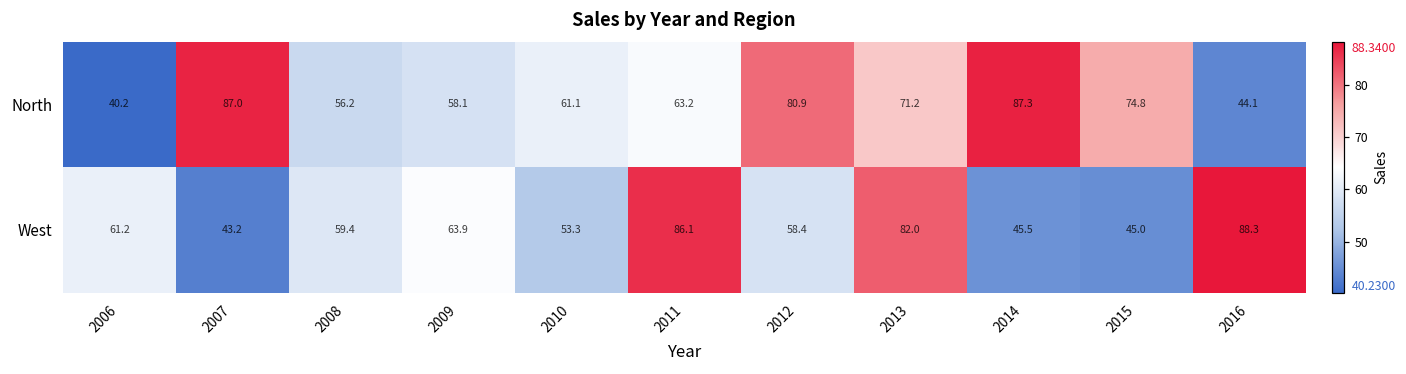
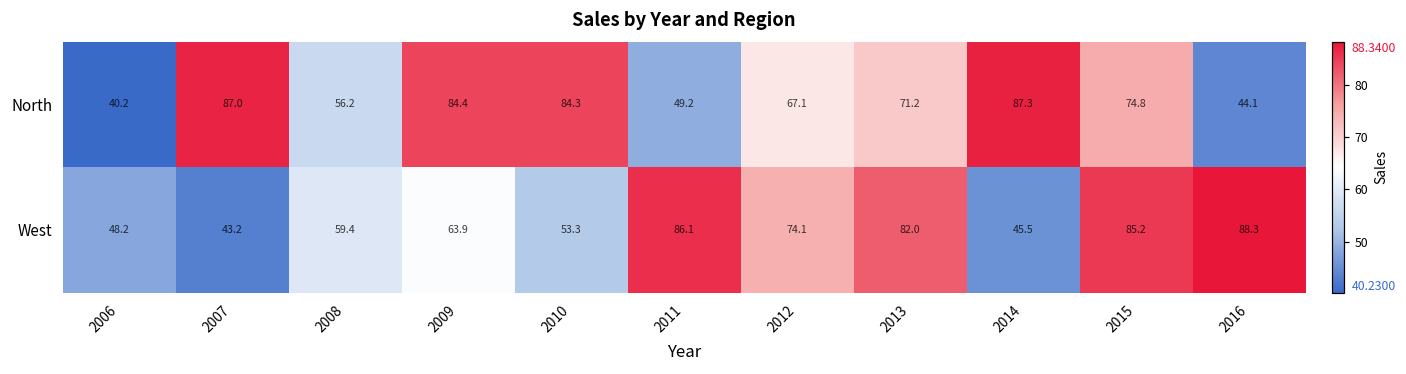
North, 2009: 58.1 -> 84.4
North, 2010: 61.1 -> 84.3
North, 2011: 63.2 -> 49.2
North, 2012: 80.9 -> 67.1
West, 2006: 61.2 -> 48.2
West, 2012: 58.4 -> 74.1
West, 2015: 45.0 -> 85.2
